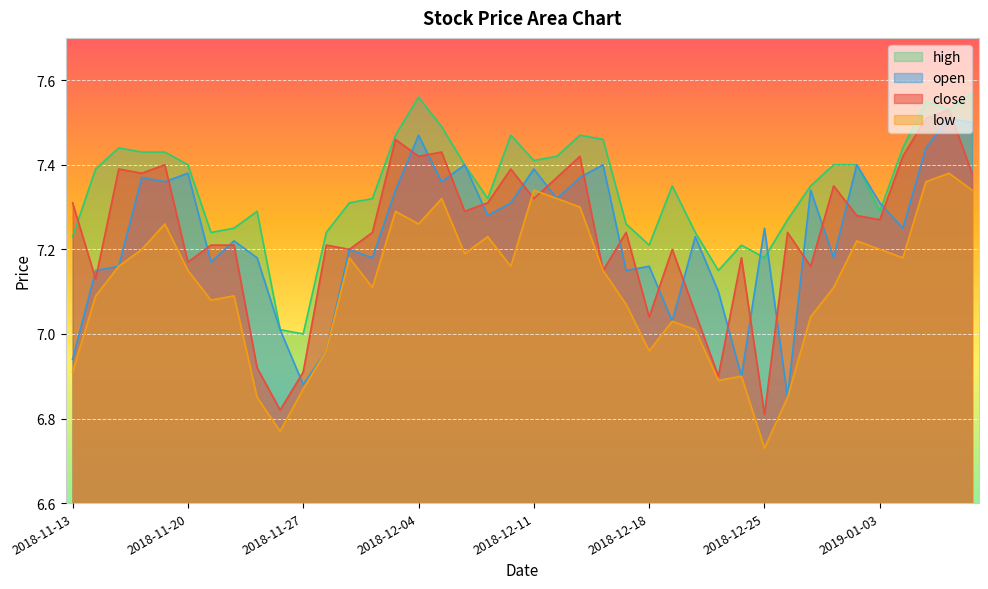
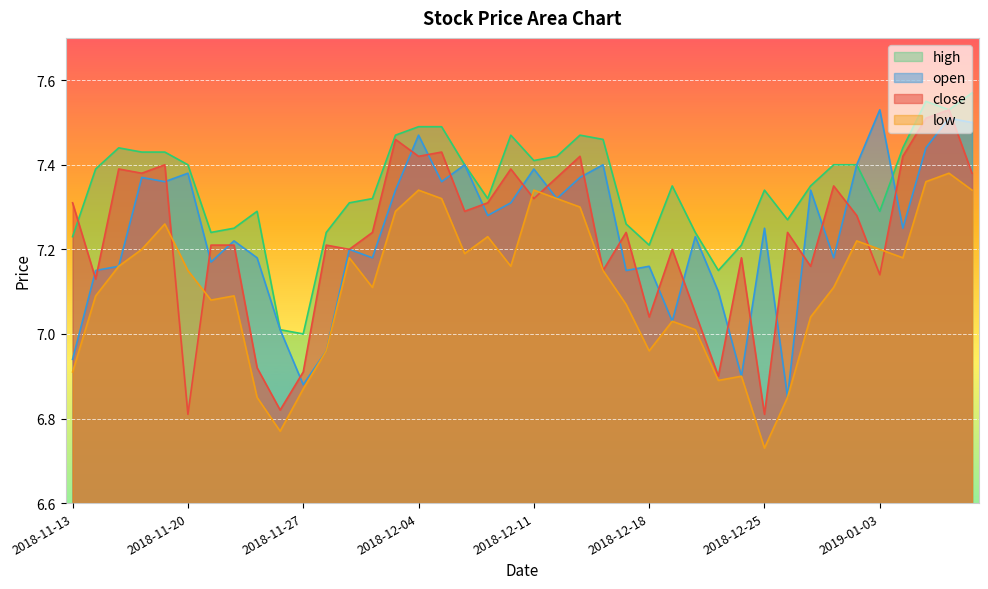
close, 2018-11-20: 7.17 -> 6.81
high, 2018-12-04: 7.56 -> 7.49
low, 2018-12-04: 7.26 -> 7.34
high, 2018-12-25: 7.18 -> 7.34
open, 2019-01-03: 7.31 -> 7.53
close, 2019-01-03: 7.27 -> 7.14
